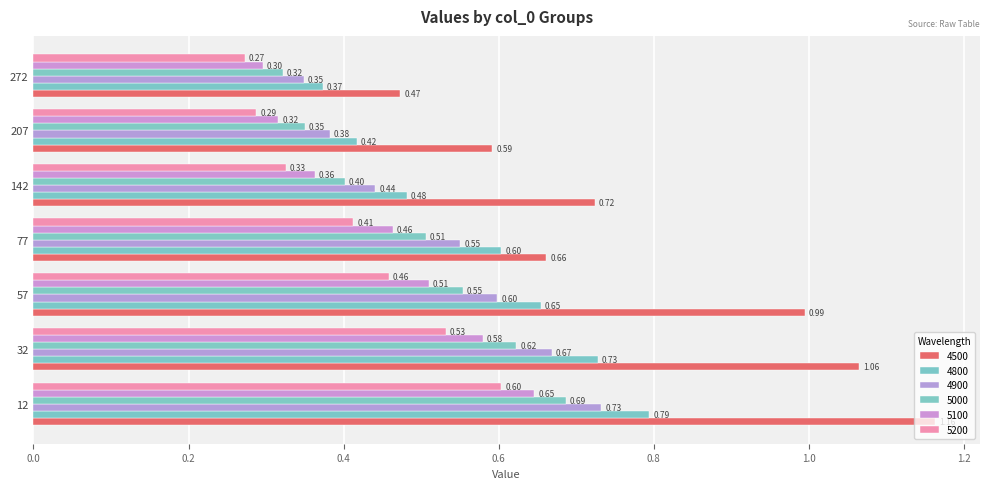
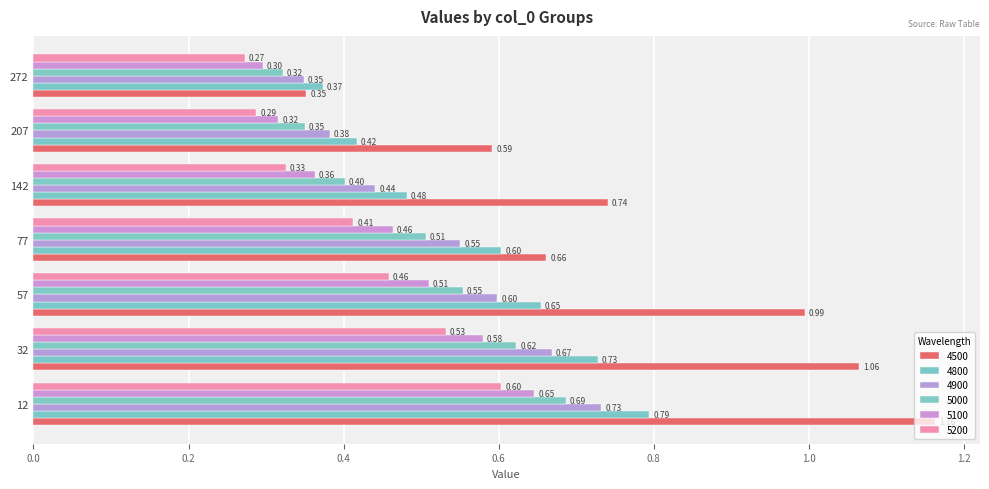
4500, 272: 0.47 -> 0.35
4500, 142: 0.72 -> 0.74
